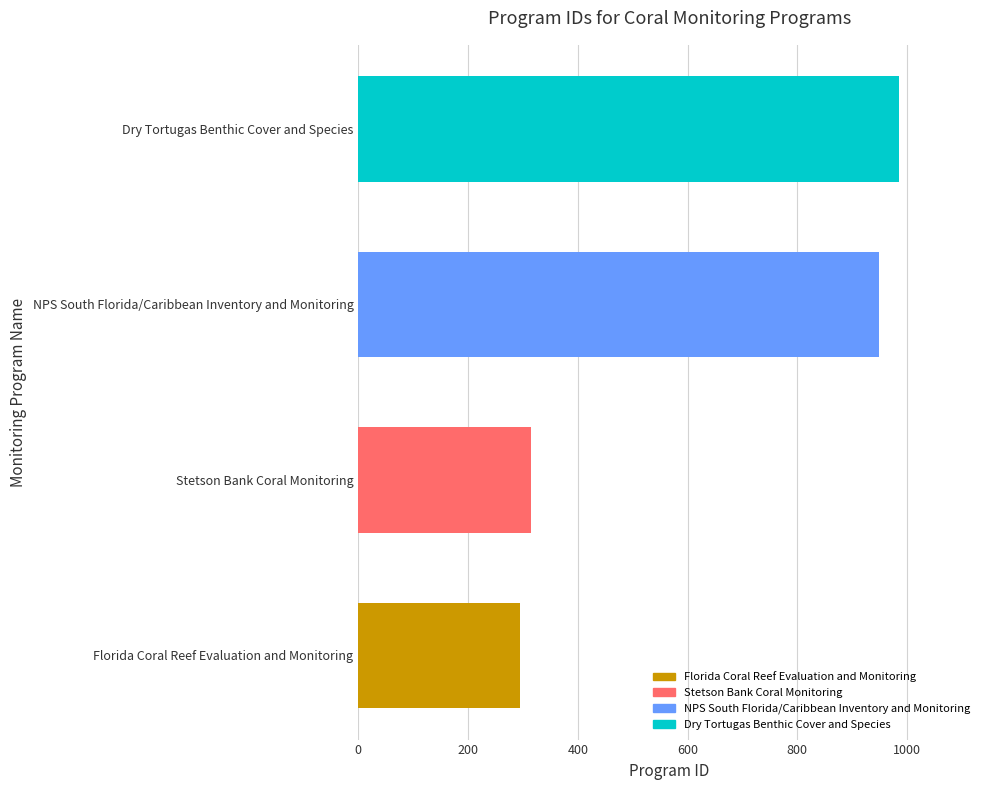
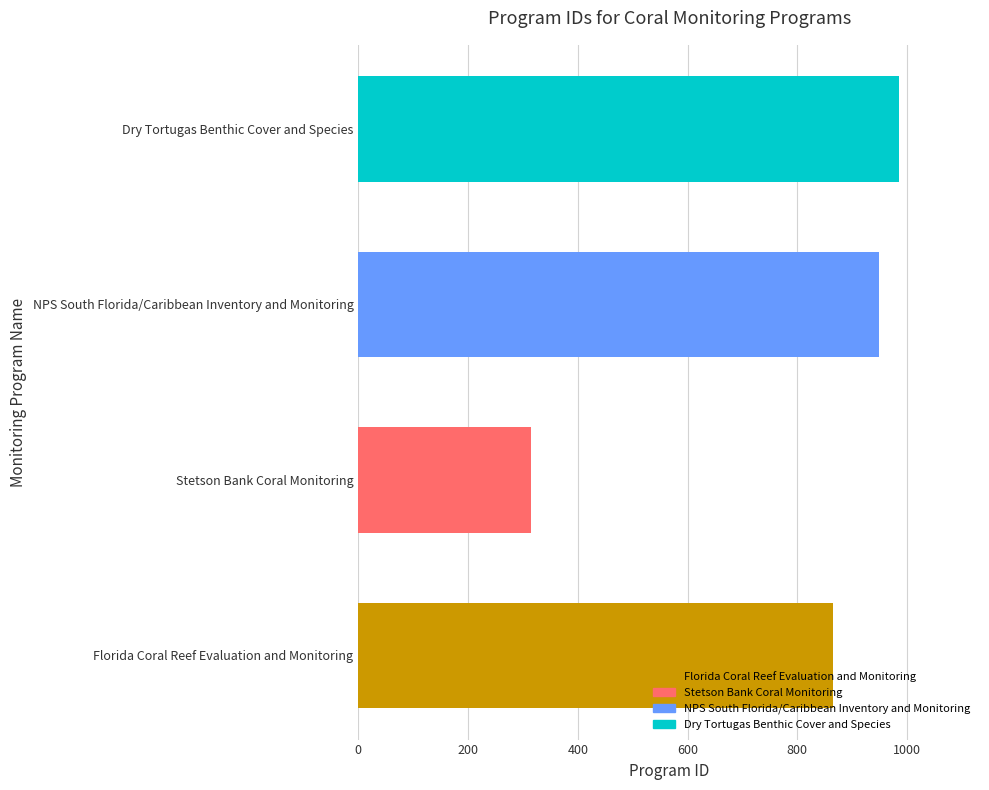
Florida Coral Reef Evaluation and Monitoring: 300 -> 870
